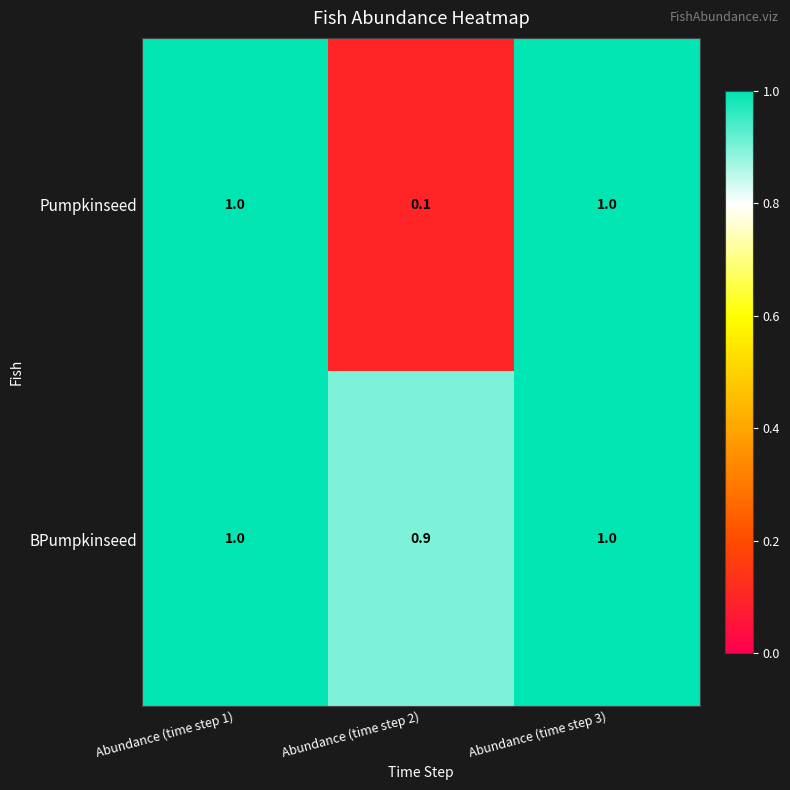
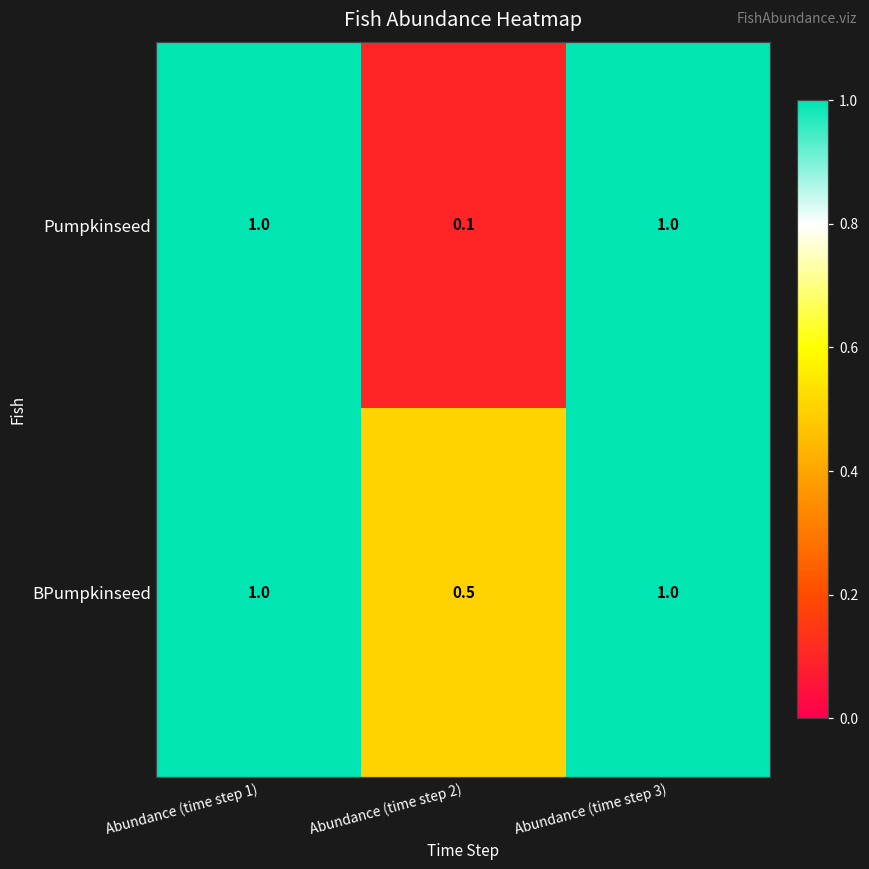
BPumpkinseed, Abundance (time step 2): 0.9 -> 0.5
